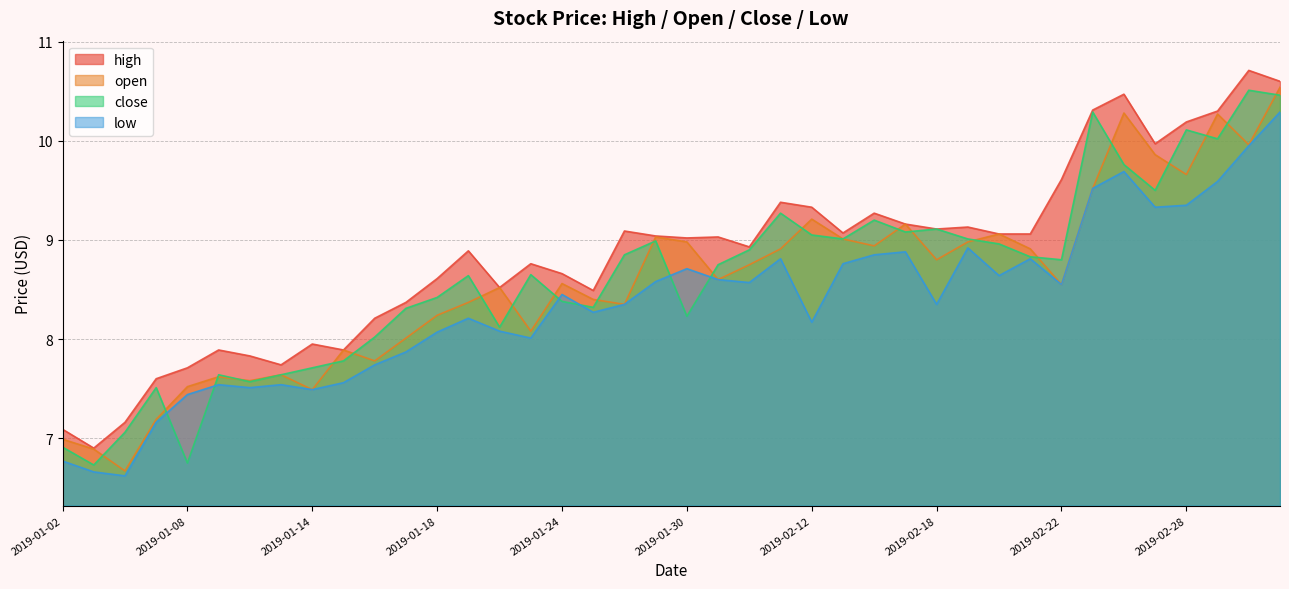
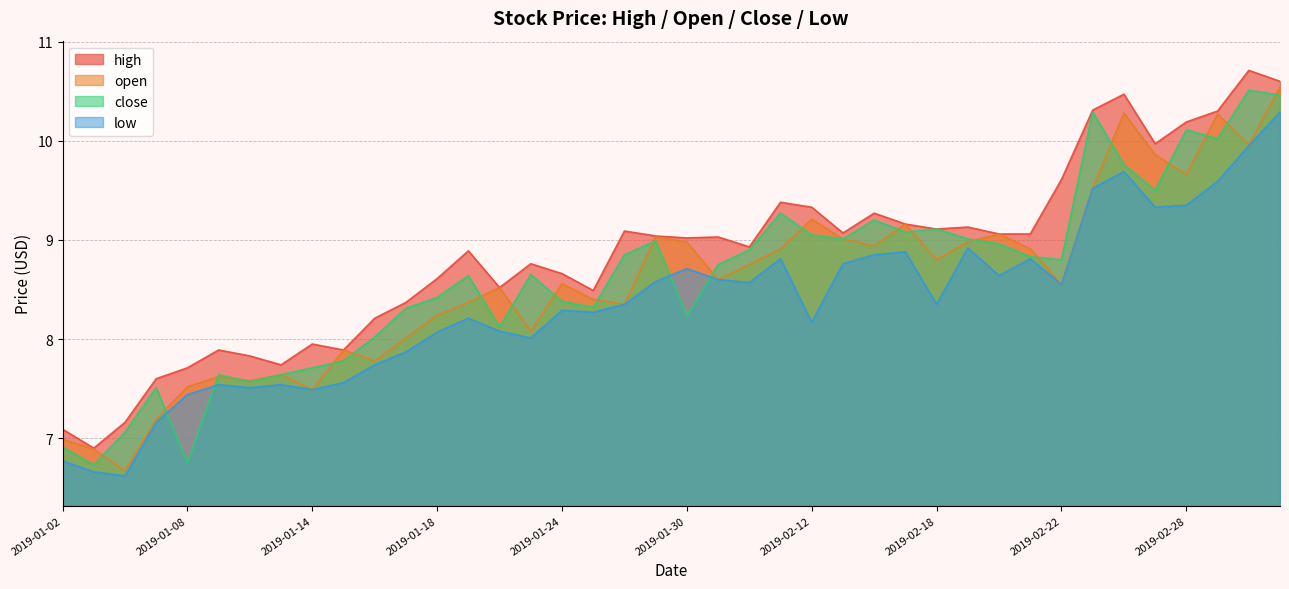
low, 2019-01-24: 8.5 -> 8.3
